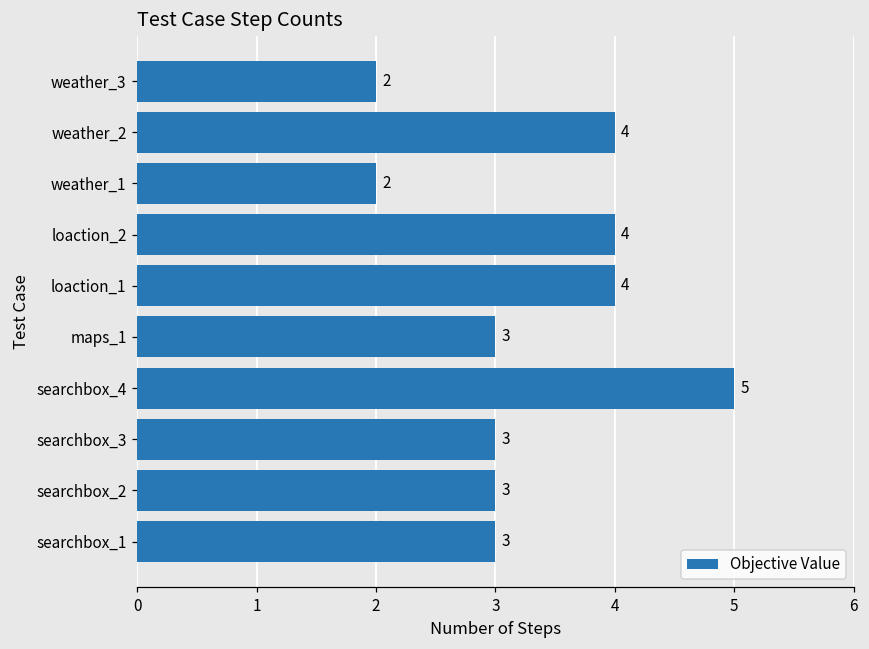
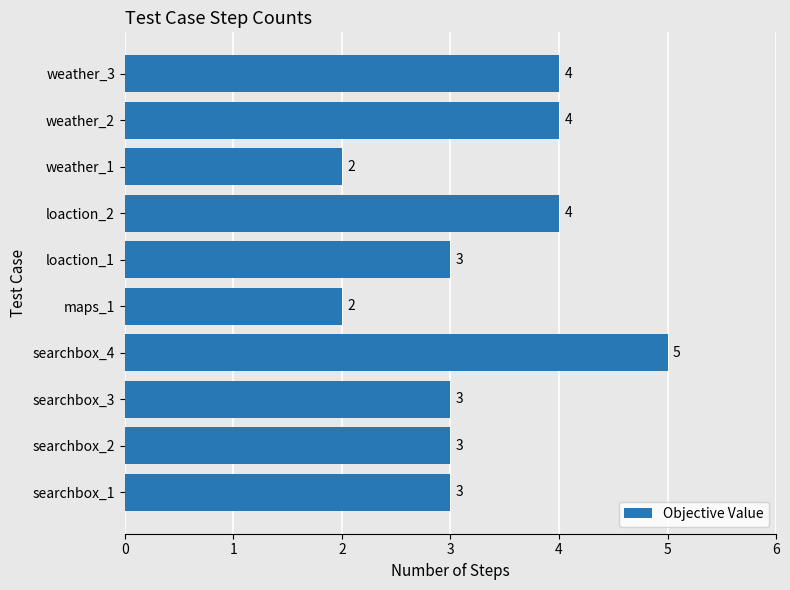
weather_3: 2 -> 4
loaction_1: 4 -> 3
maps_1: 3 -> 2
